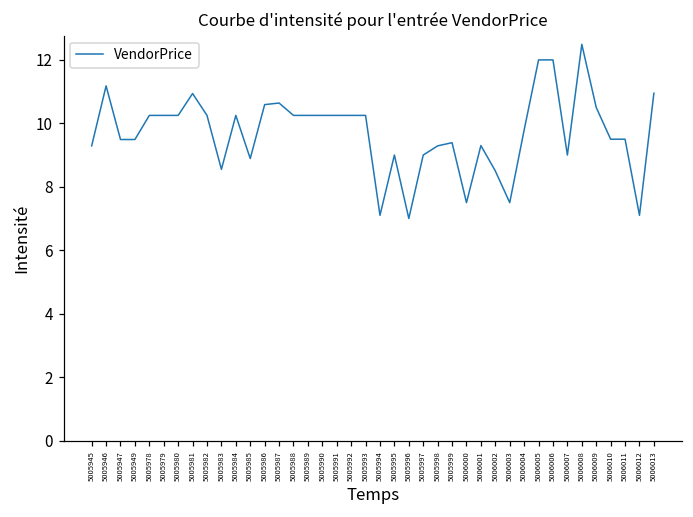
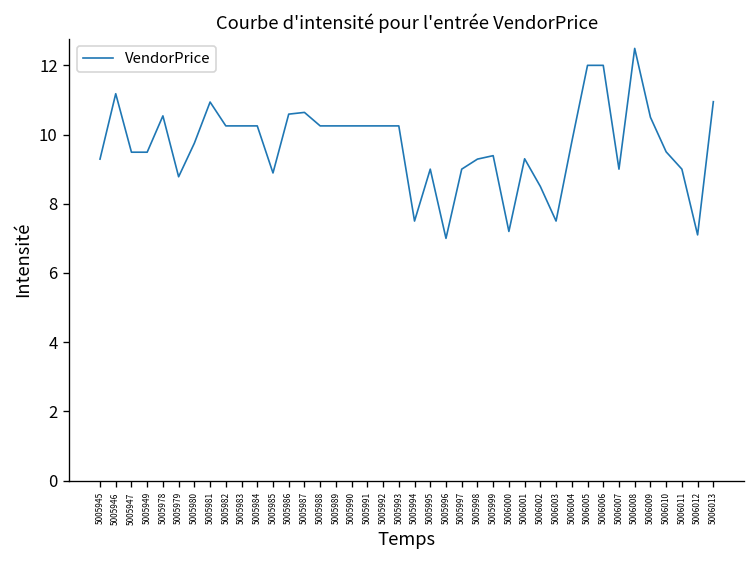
5005978: 10.3 -> 10.5
5005979: 10.3 -> 8.8
5005980: 10.3 -> 9.8
5005983: 8.6 -> 10.3
5005994: 7.1 -> 7.5
5006000: 7.5 -> 7.2
5006011: 9.5 -> 9.0
